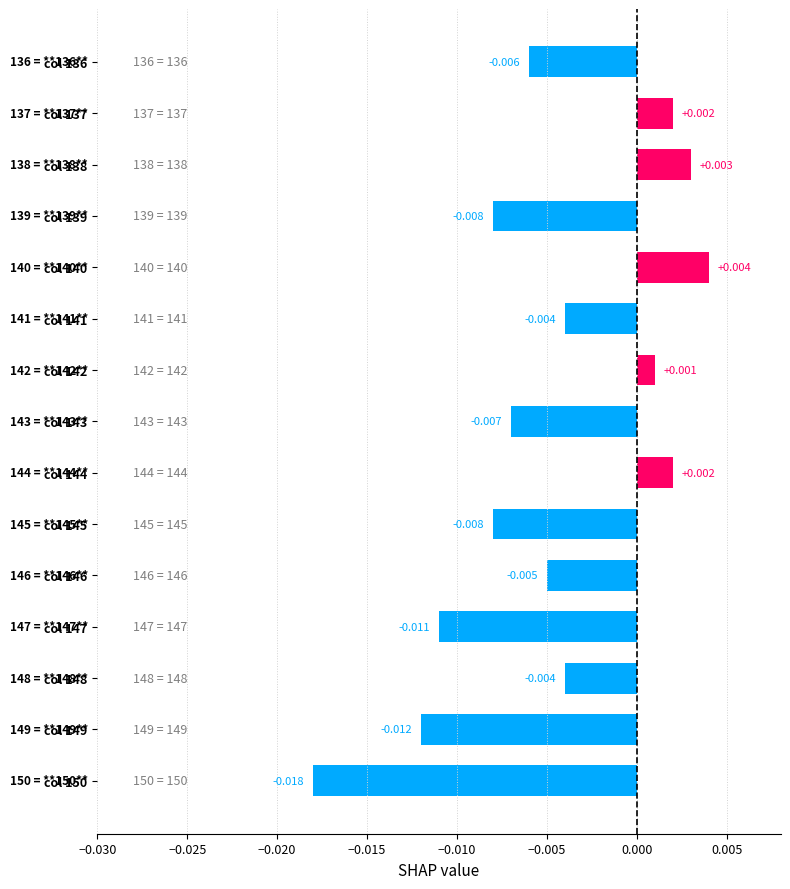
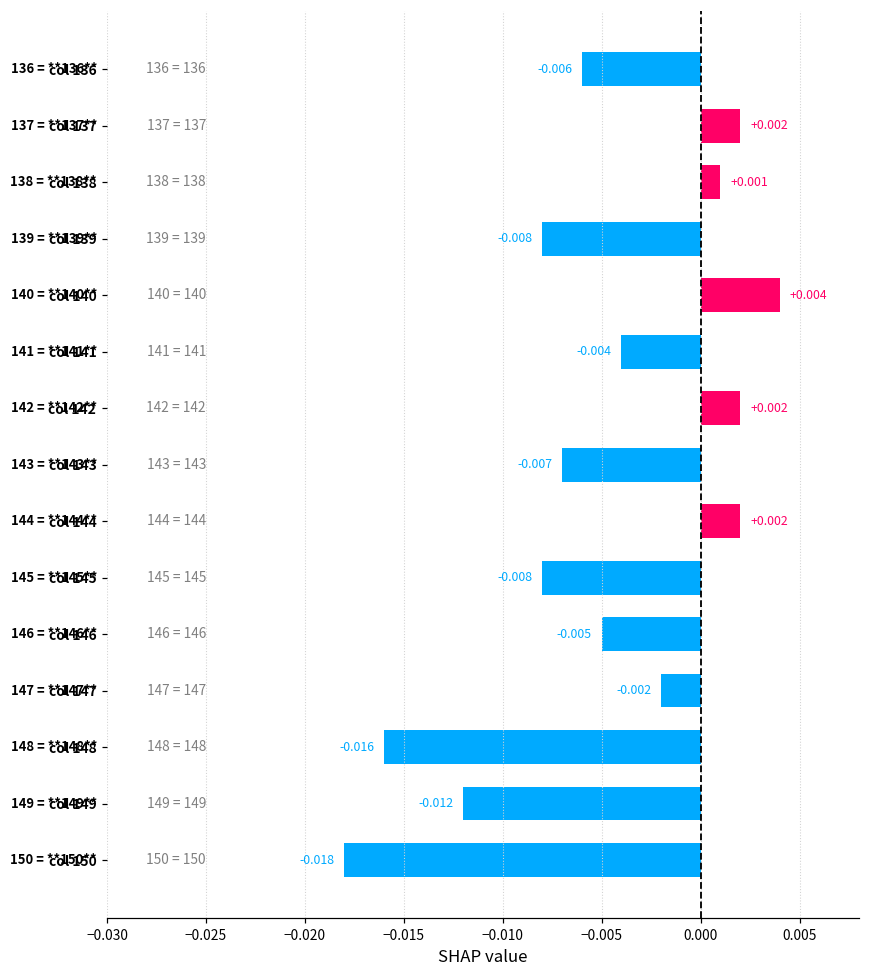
col 138: +0.003 -> +0.001
col 142: +0.001 -> +0.002
col 147: -0.011 -> -0.002
col 148: -0.004 -> -0.016
